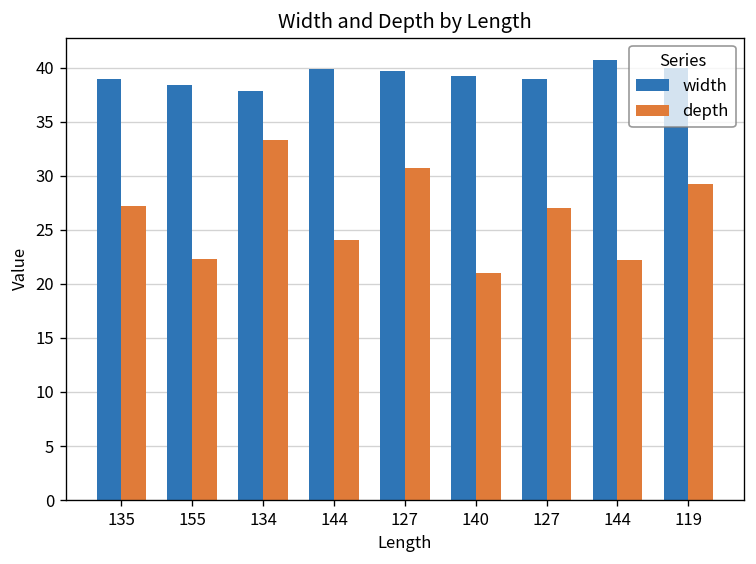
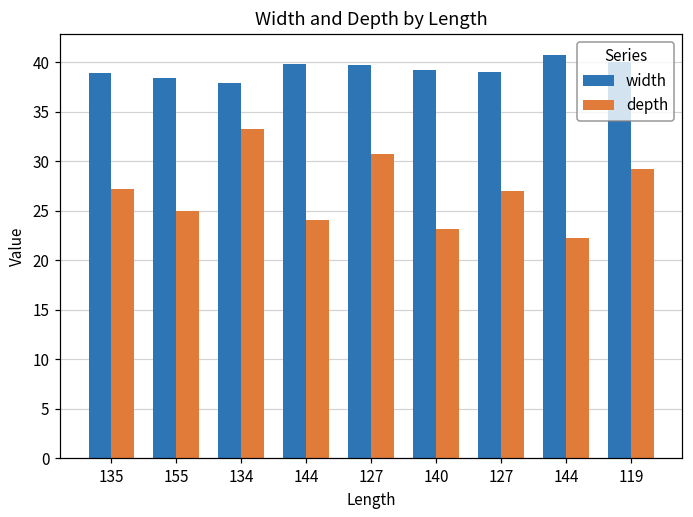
depth, 155: 22 -> 25
depth, 140: 21 -> 23
